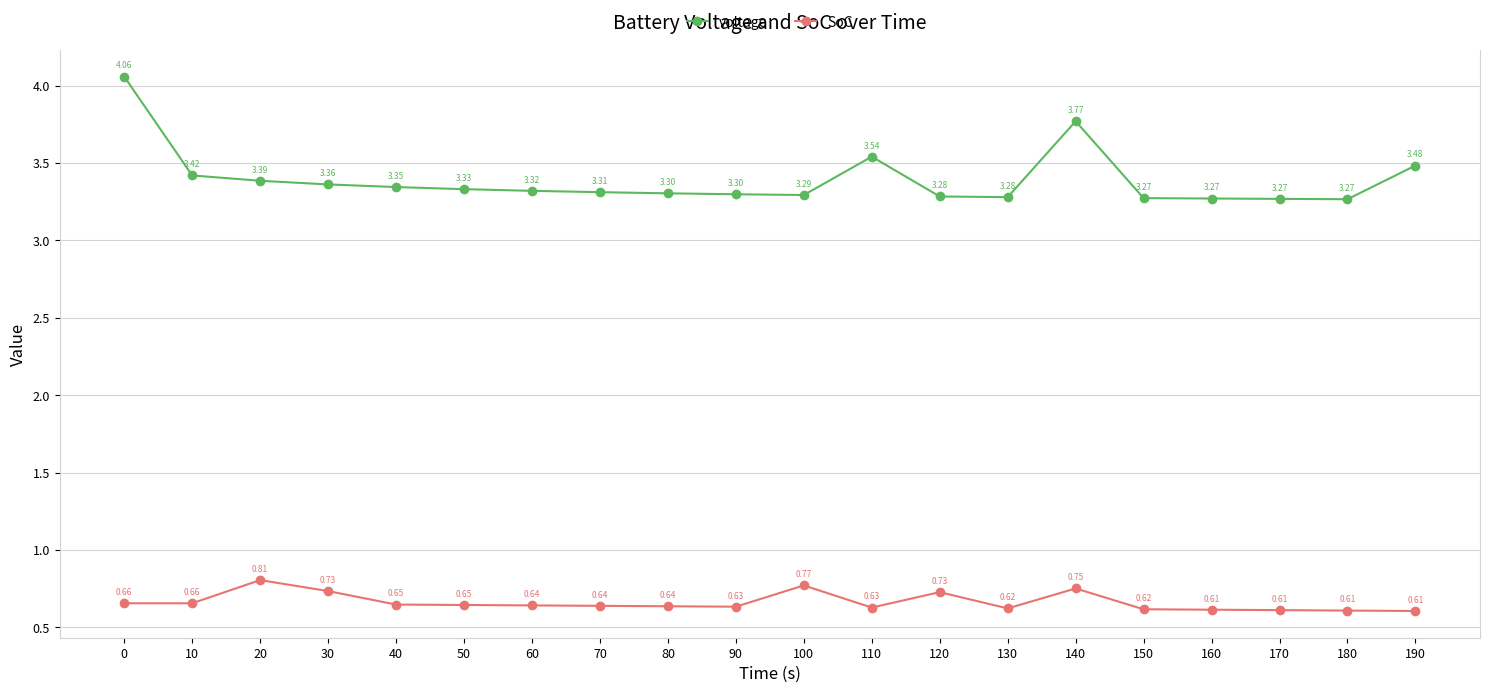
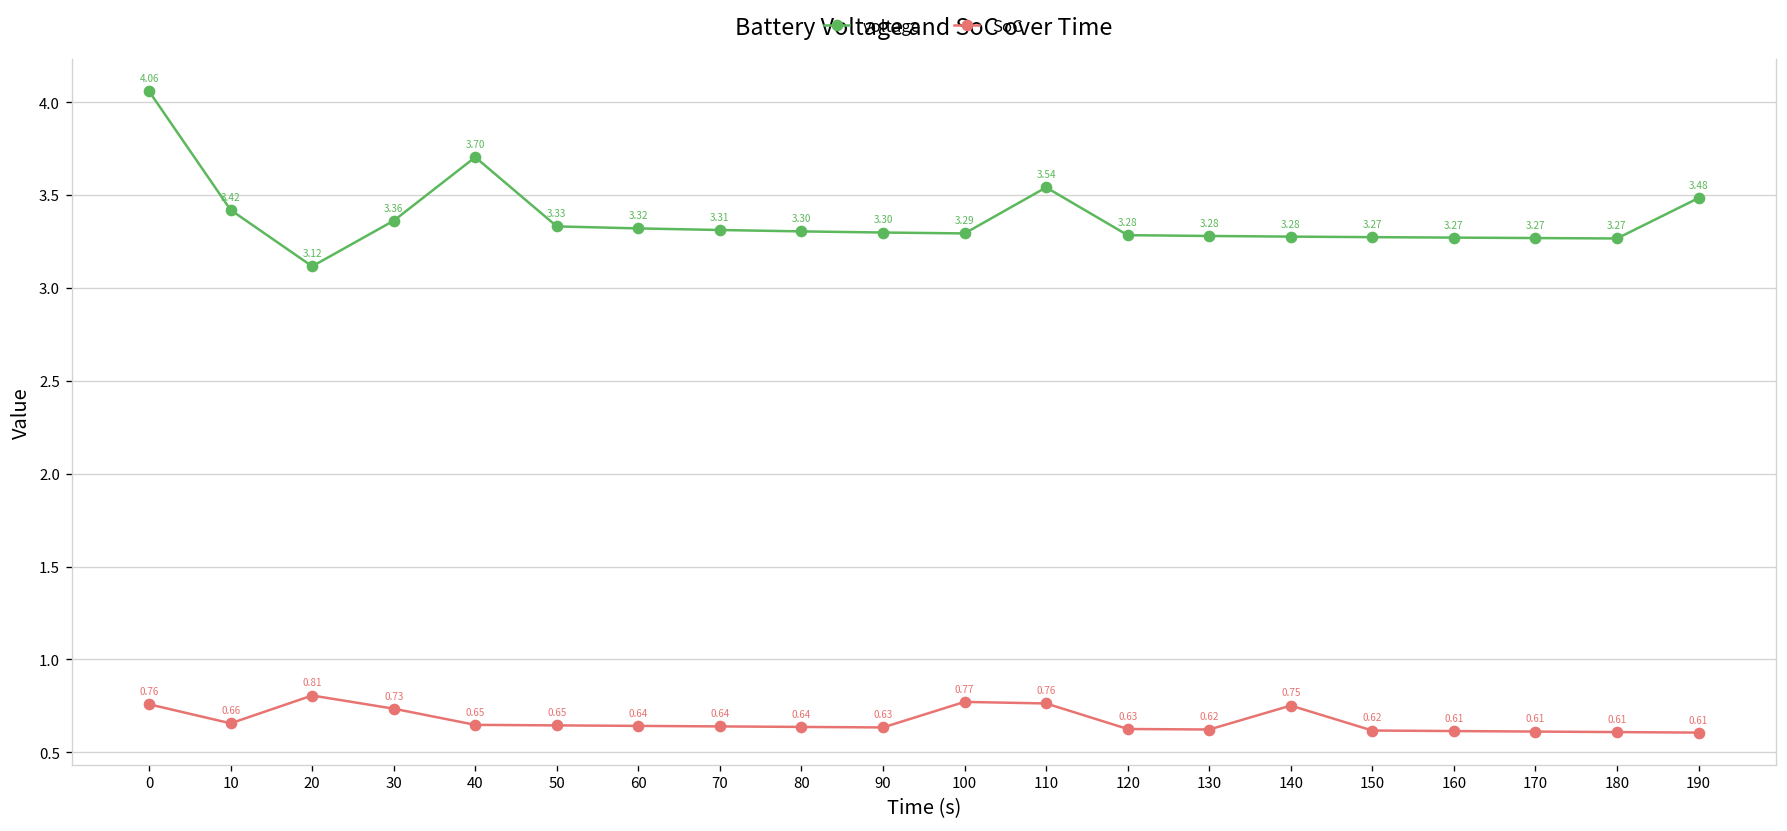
SoC, 0: 0.66 -> 0.76
voltage, 20: 3.39 -> 3.12
voltage, 40: 3.35 -> 3.70
SoC, 110: 0.63 -> 0.76
SoC, 120: 0.73 -> 0.63
voltage, 140: 3.77 -> 3.28
